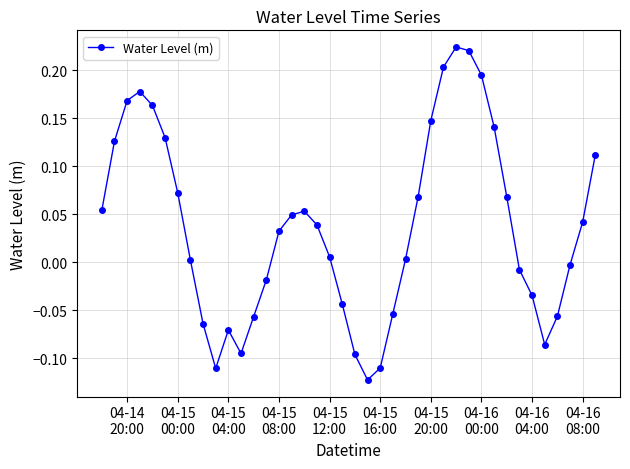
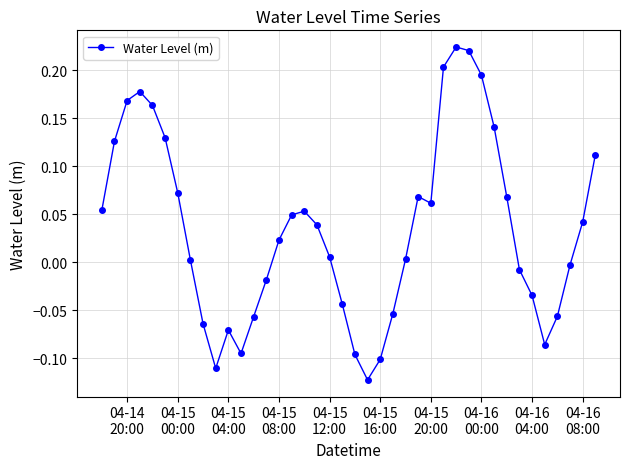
04-15 08:00: 0.03 -> 0.02
04-15 16:00: -0.11 -> -0.10
04-15 20:00: 0.15 -> 0.06
